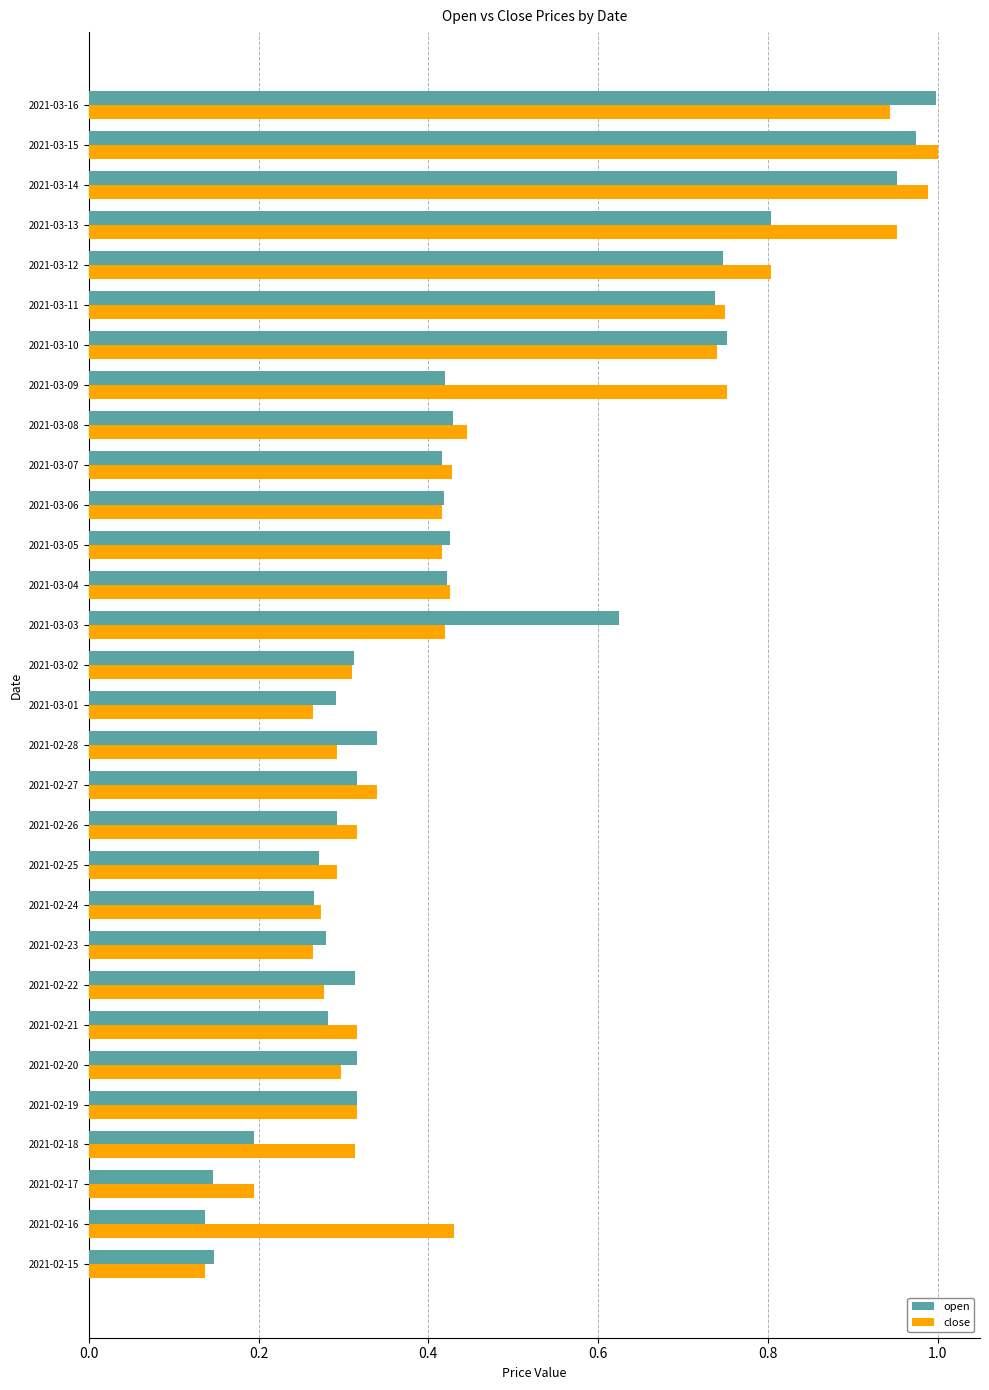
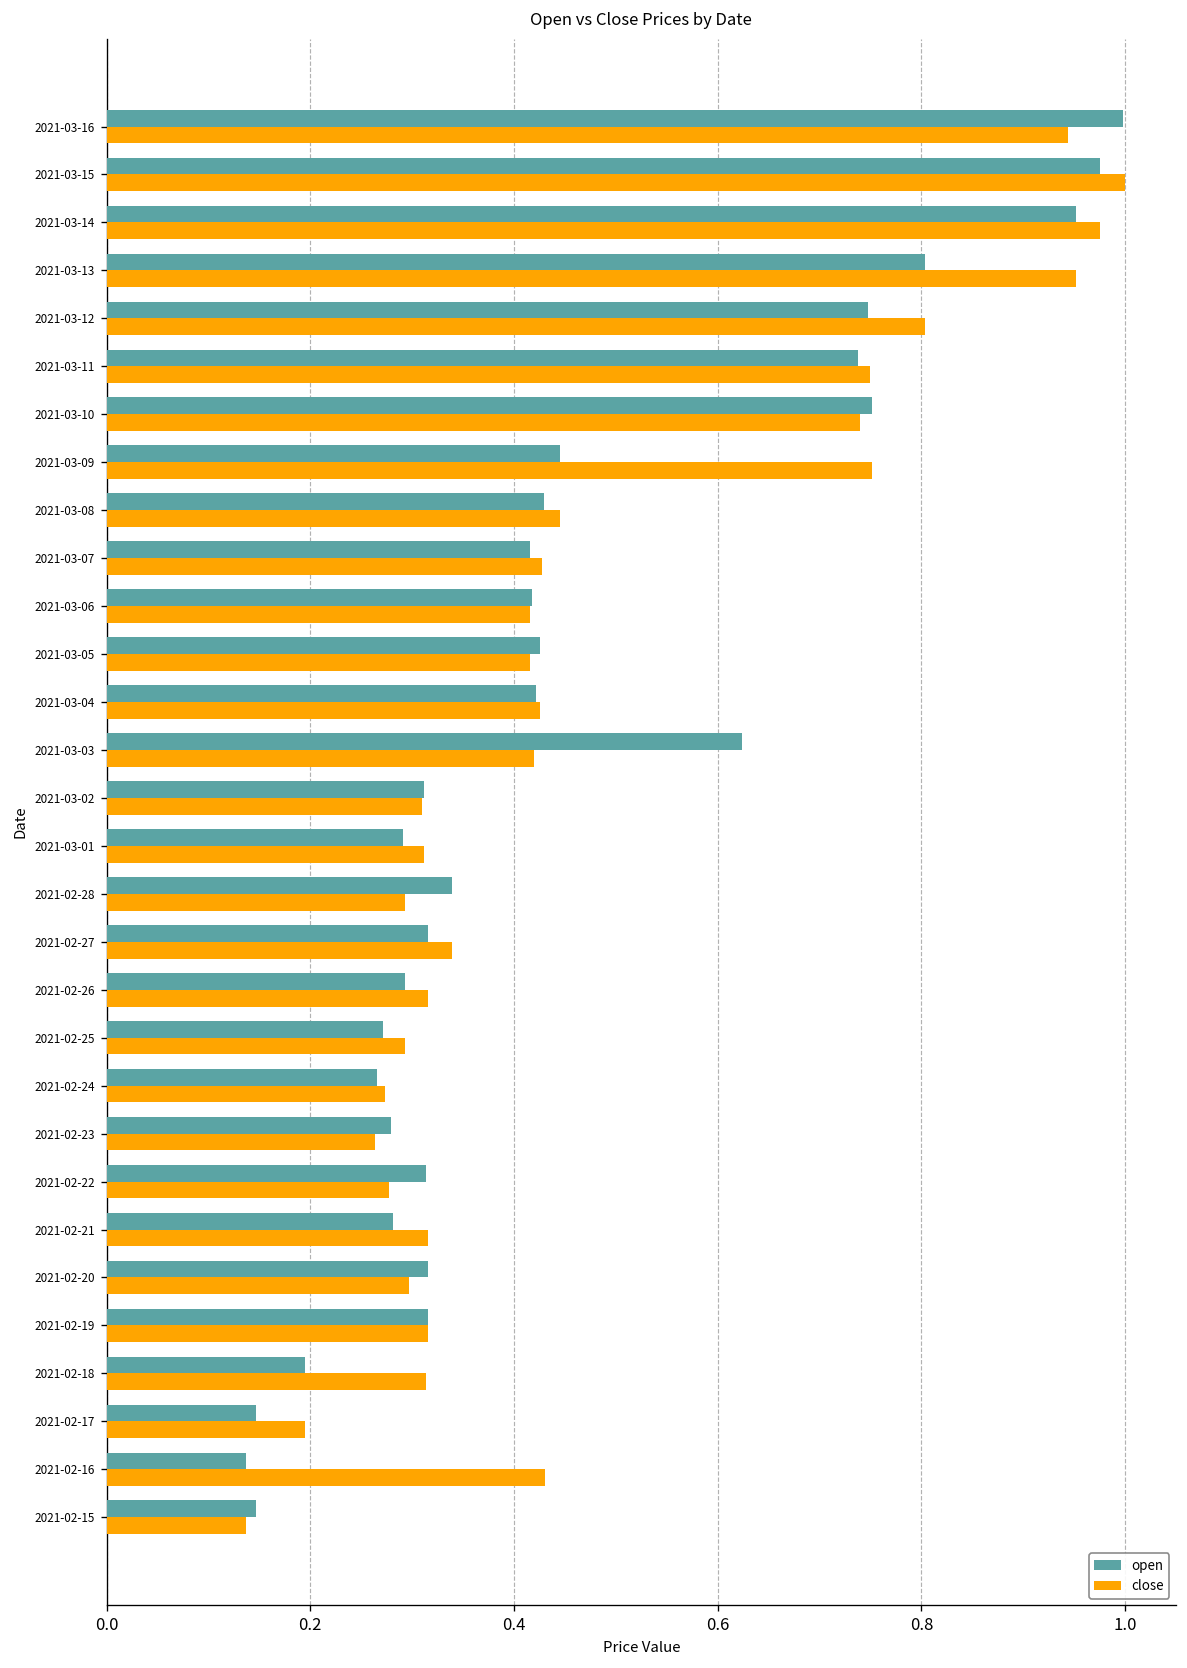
close, 2021-03-14: 0.99 -> 0.97
open, 2021-03-09: 0.42 -> 0.45
close, 2021-03-01: 0.26 -> 0.31
